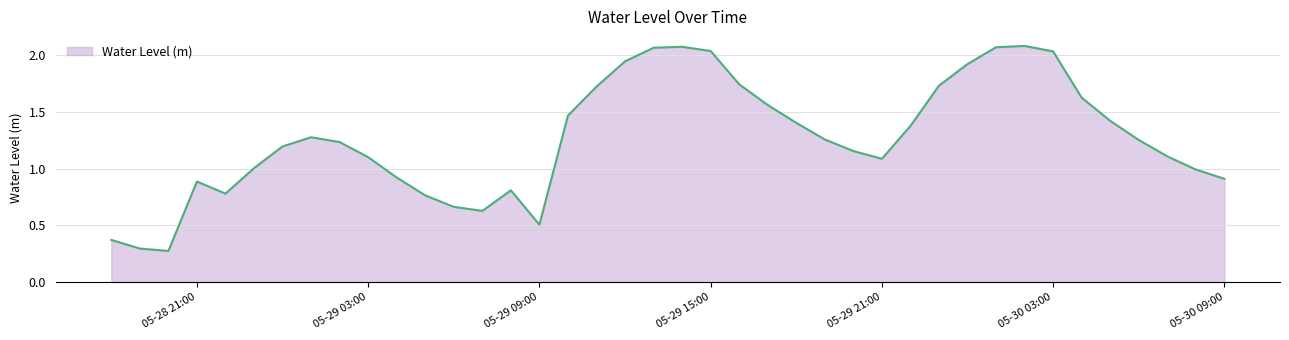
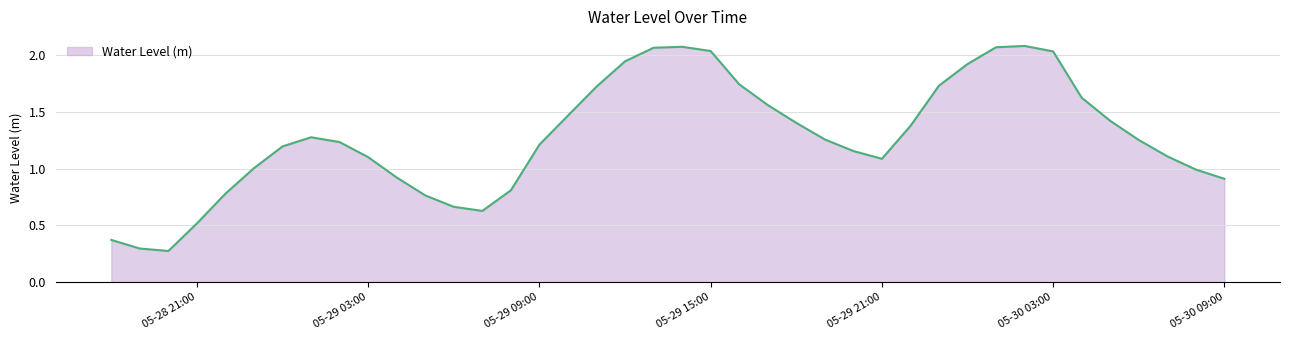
05-28 21:00: 0.89 -> 0.52
05-29 09:00: 0.51 -> 1.21
